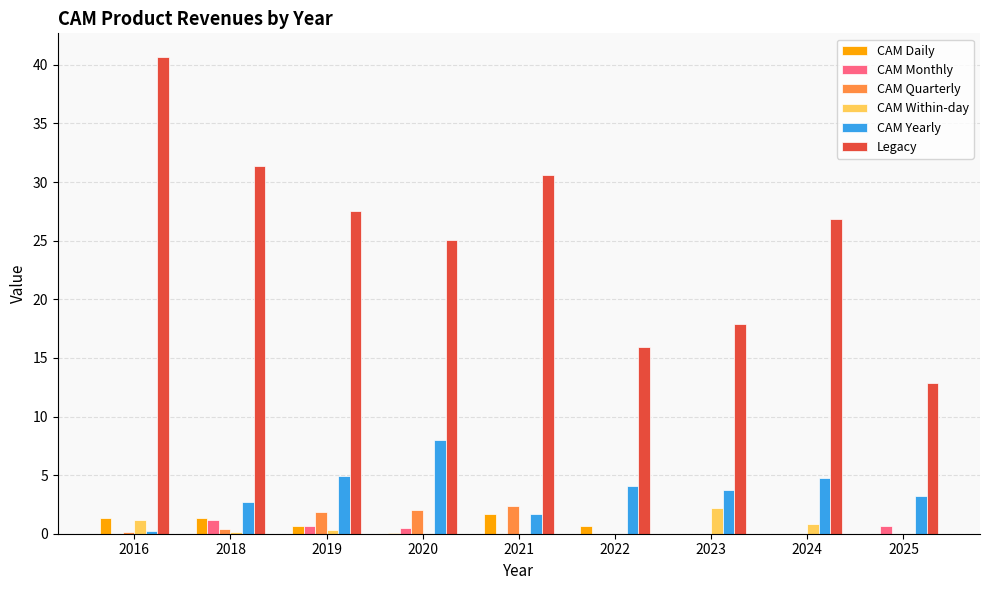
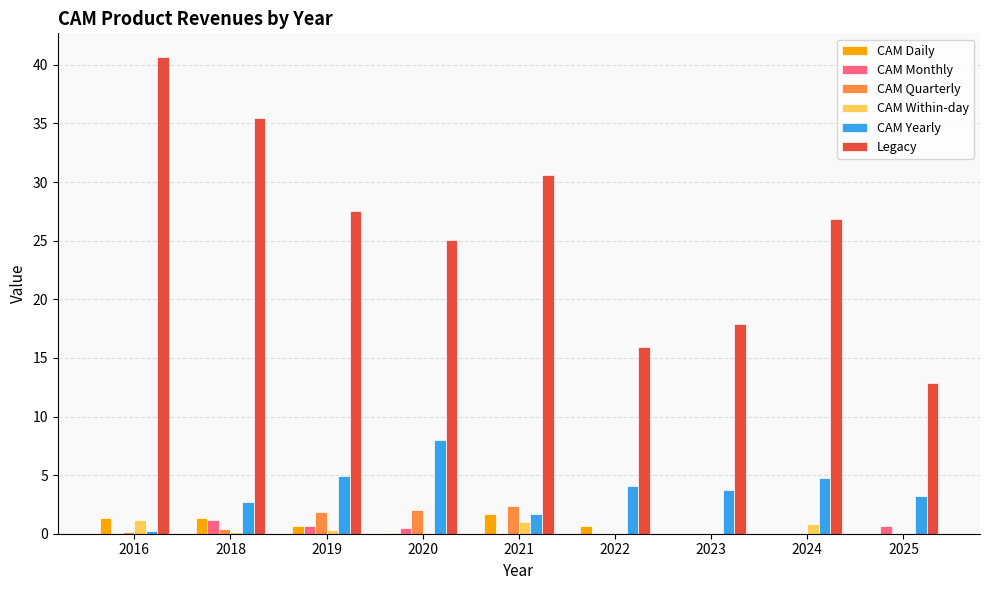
Legacy, 2018: 31.3 -> 35.5
CAM Within-day, 2021: 0 -> 1
CAM Within-day, 2023: 2.2 -> 0.0
